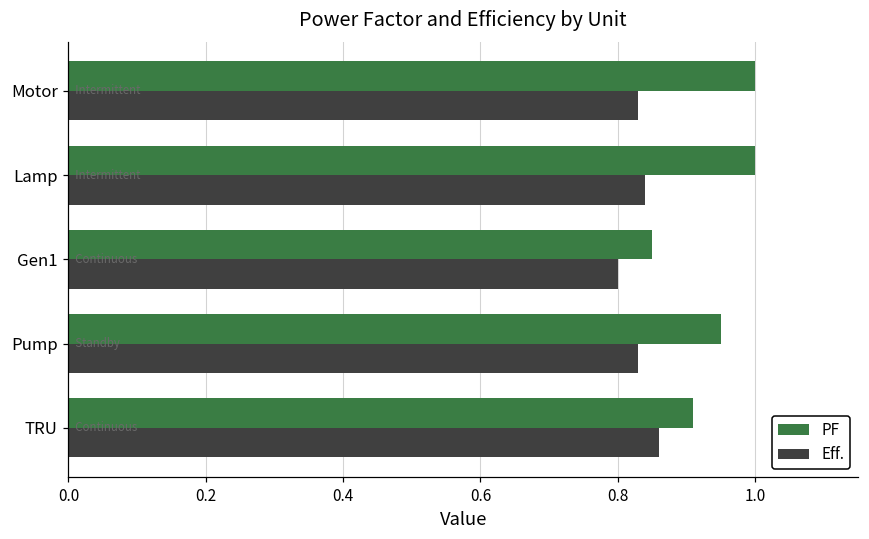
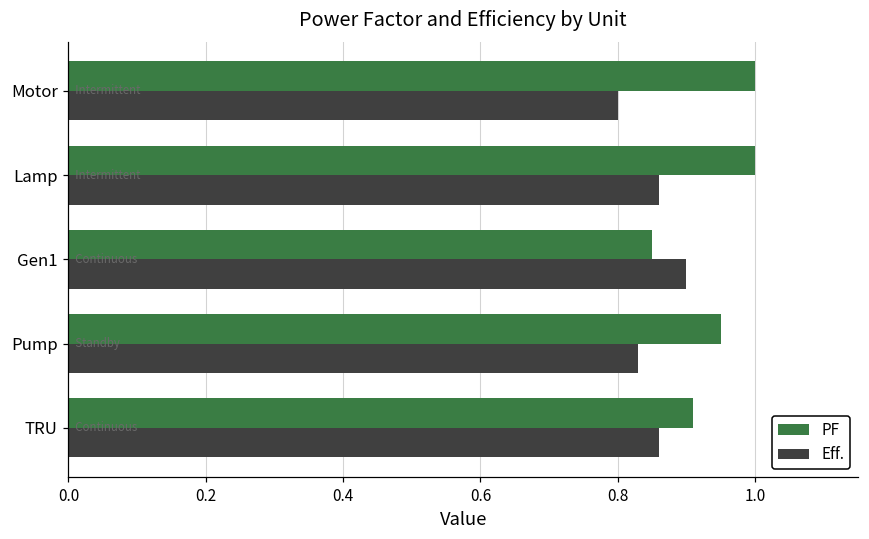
Eff., Motor: 0.83 -> 0.80
Eff., Lamp: 0.84 -> 0.86
Eff., Gen1: 0.8 -> 0.9
